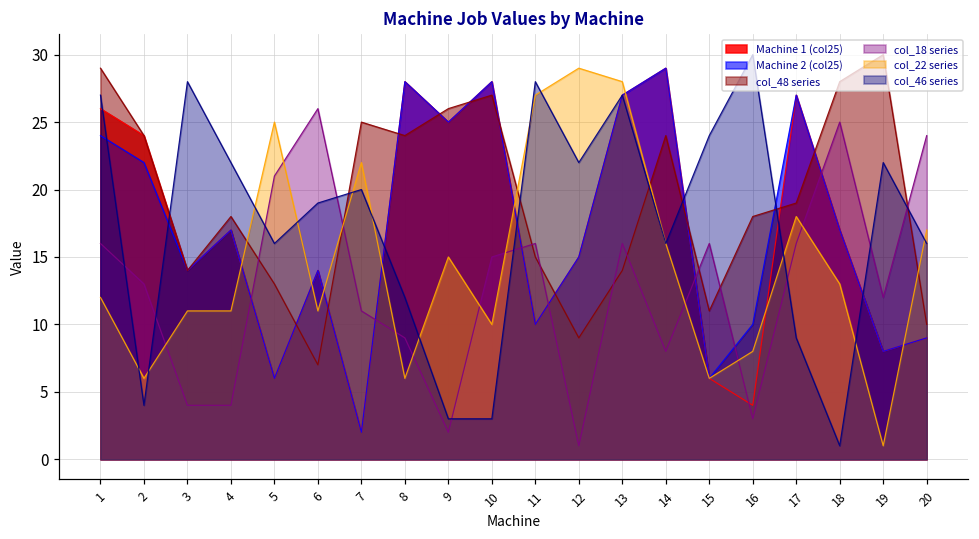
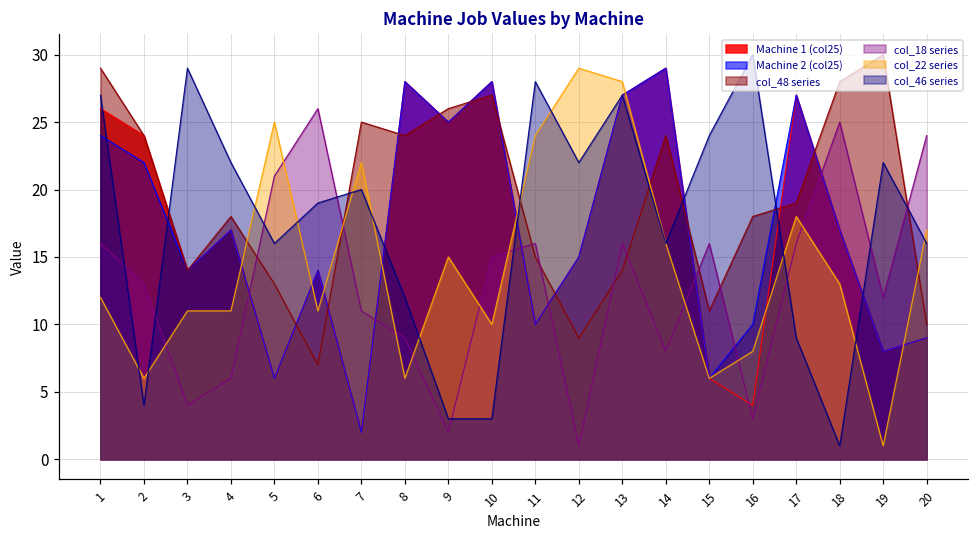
col_46 series, 3: 28 -> 29
col_18 series, 4: 4 -> 6
col_22 series, 11: 27 -> 24
